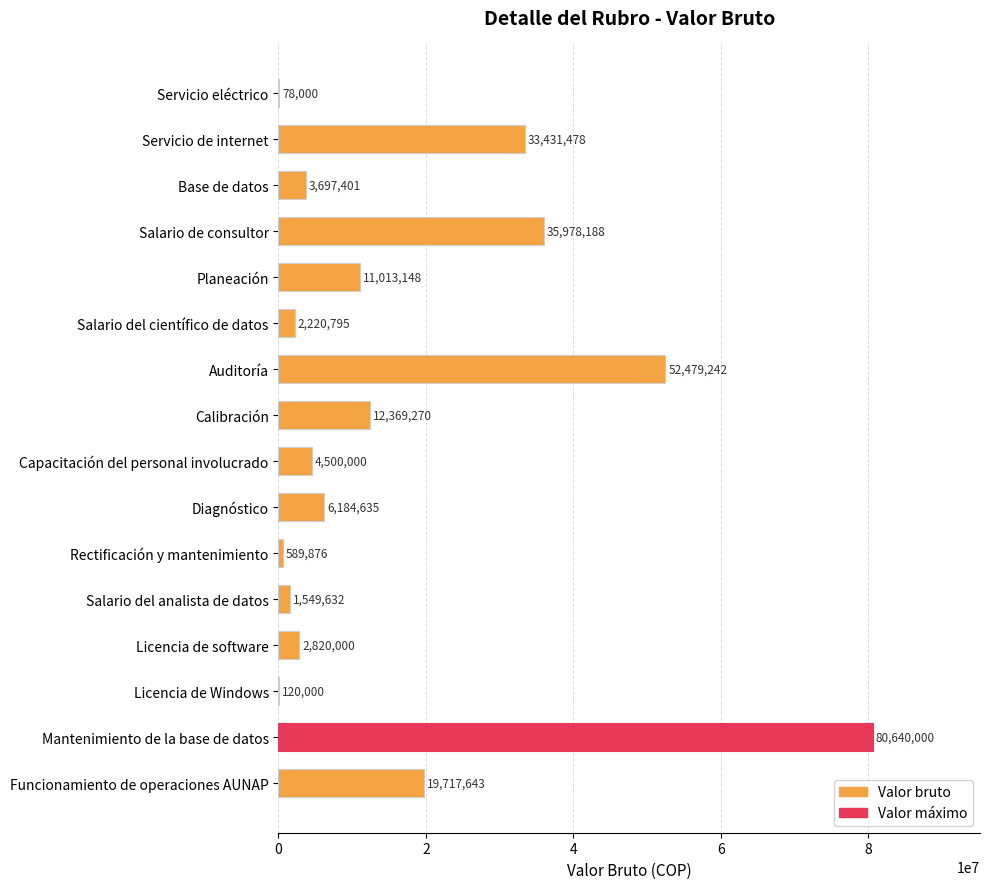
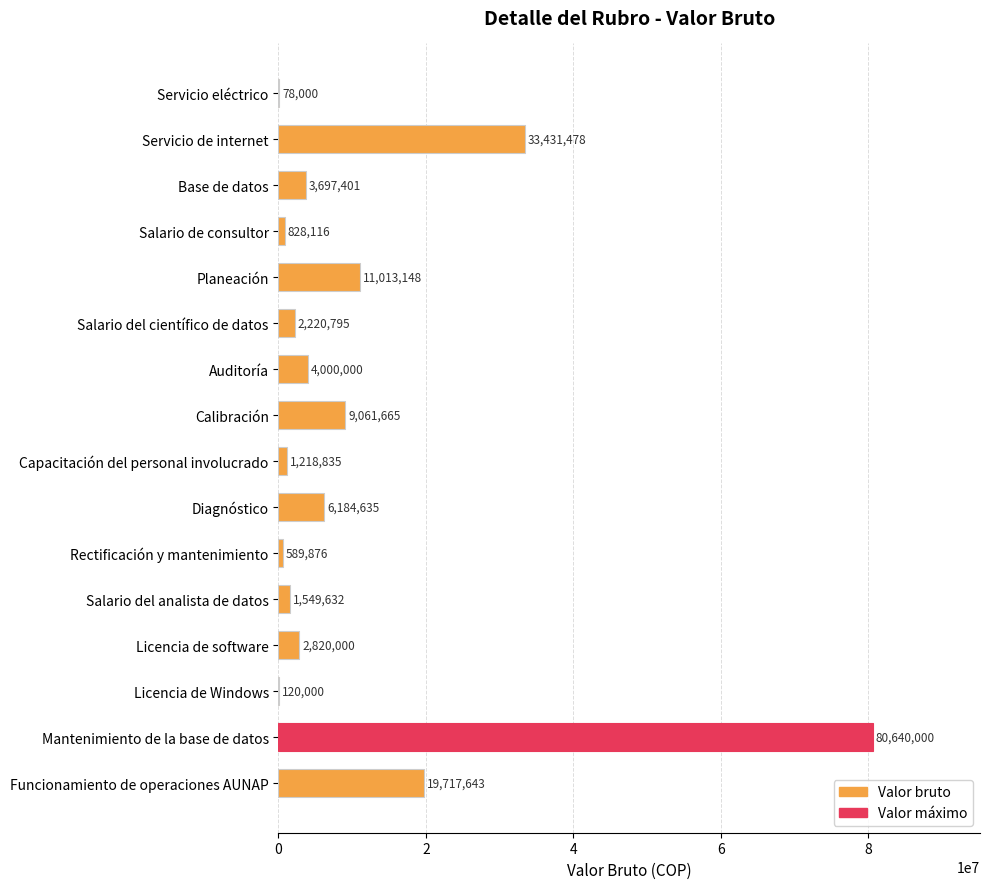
Salario de consultor: 35,978,188 -> 828,116
Auditoría: 52,479,242 -> 4,000,000
Calibración: 12,369,270 -> 9,061,665
Capacitación del personal involucrado: 4,500,000 -> 1,218,835
